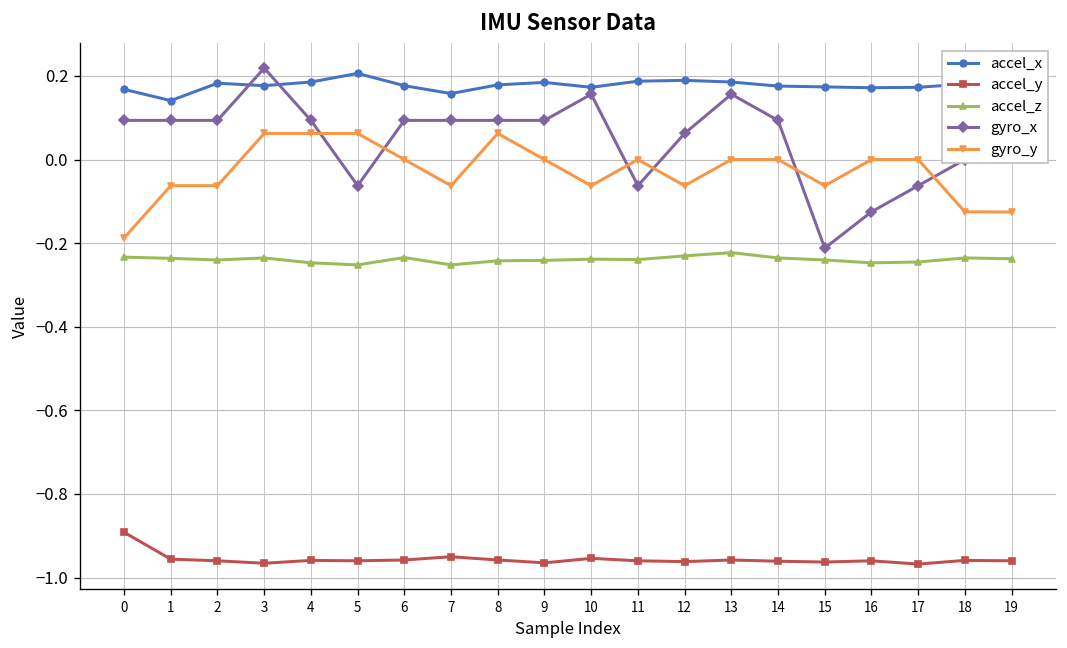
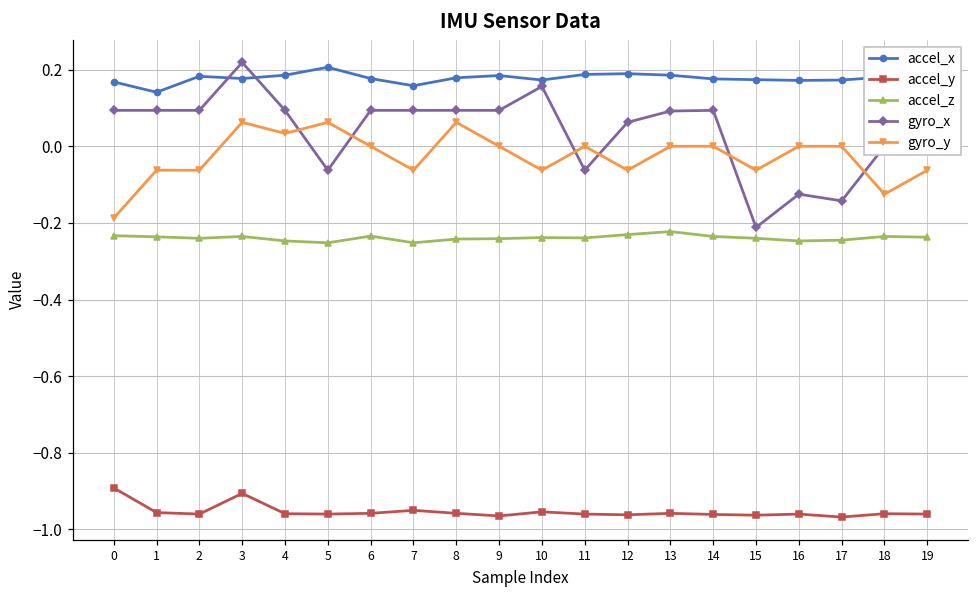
accel_y, 3: -0.97 -> -0.91
gyro_y, 4: 0.06 -> 0.03
gyro_x, 13: 0.16 -> 0.09
gyro_x, 17: -0.06 -> -0.14
gyro_y, 19: -0.13 -> -0.06
